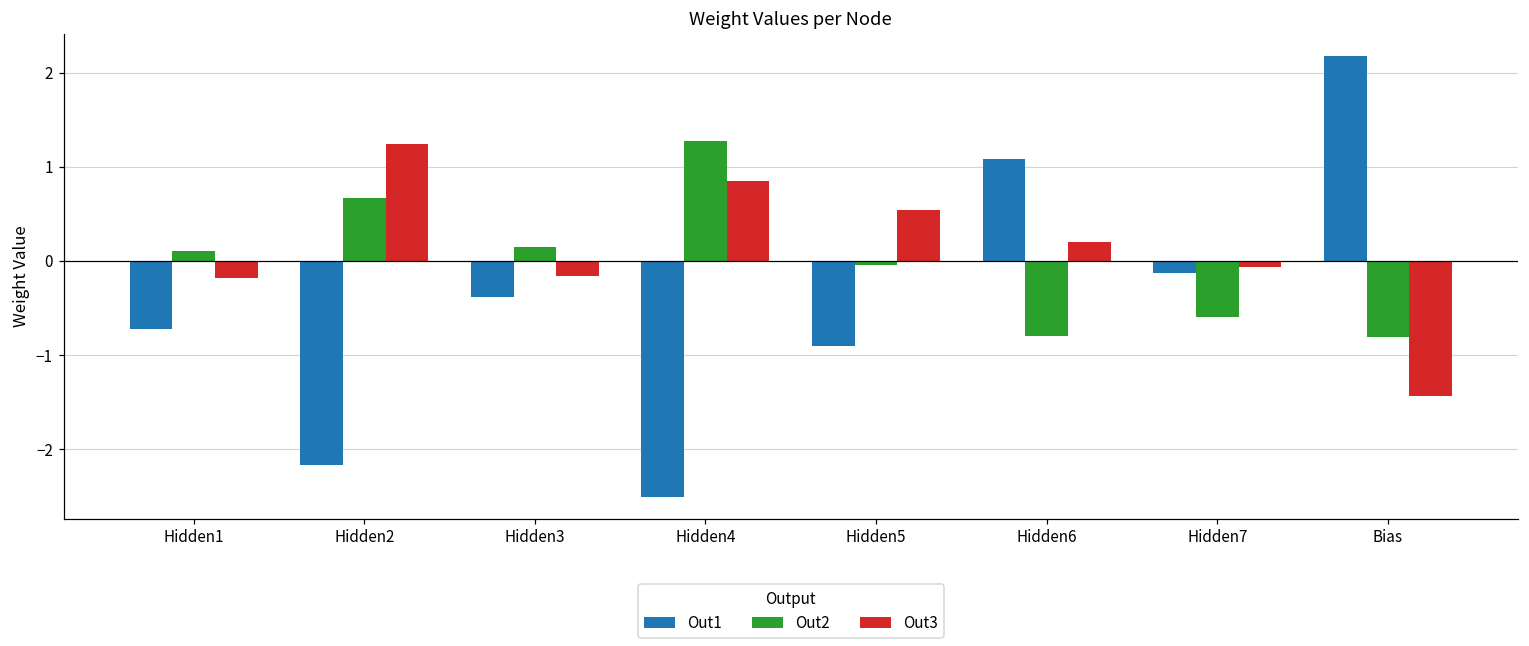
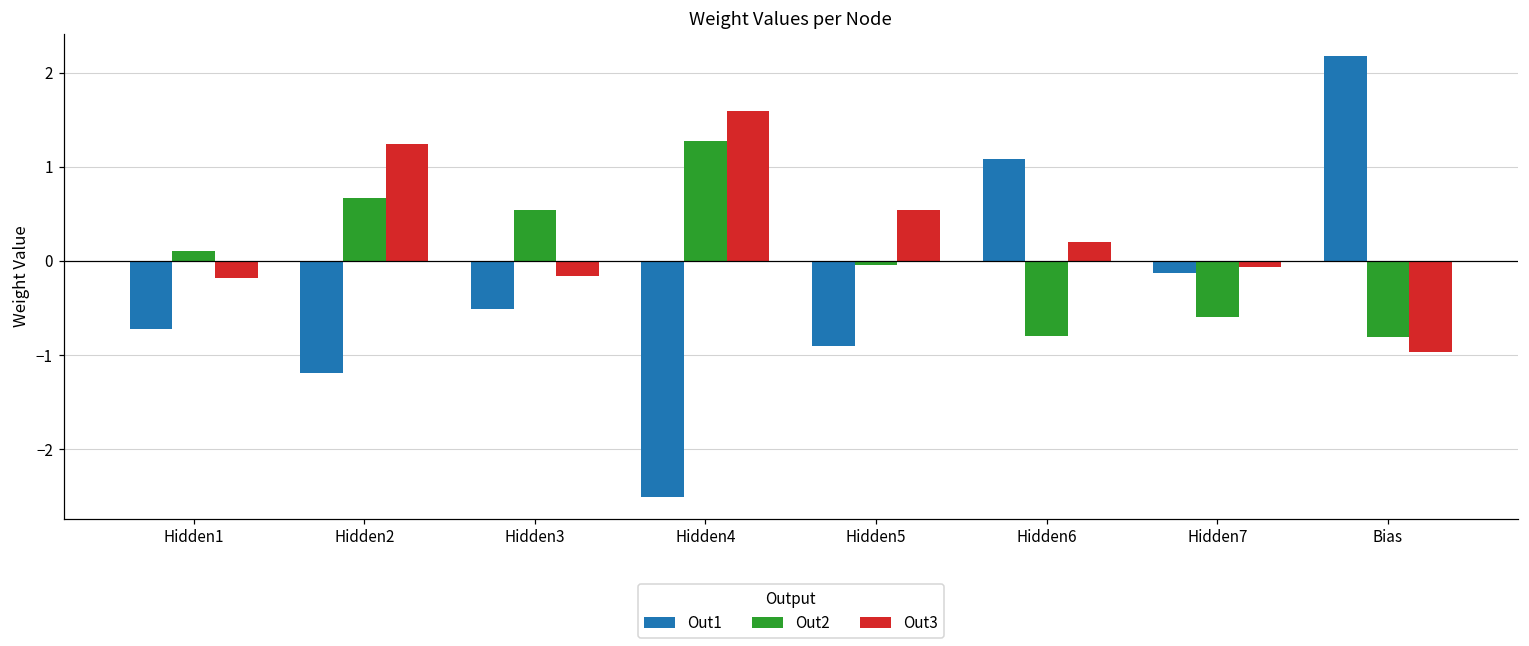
Out1, Hidden2: -2.2 -> -1.2
Out1, Hidden3: -0.4 -> -0.5
Out2, Hidden3: 0.1 -> 0.5
Out3, Hidden4: 0.8 -> 1.6
Out3, Bias: -1.4 -> -1.0
